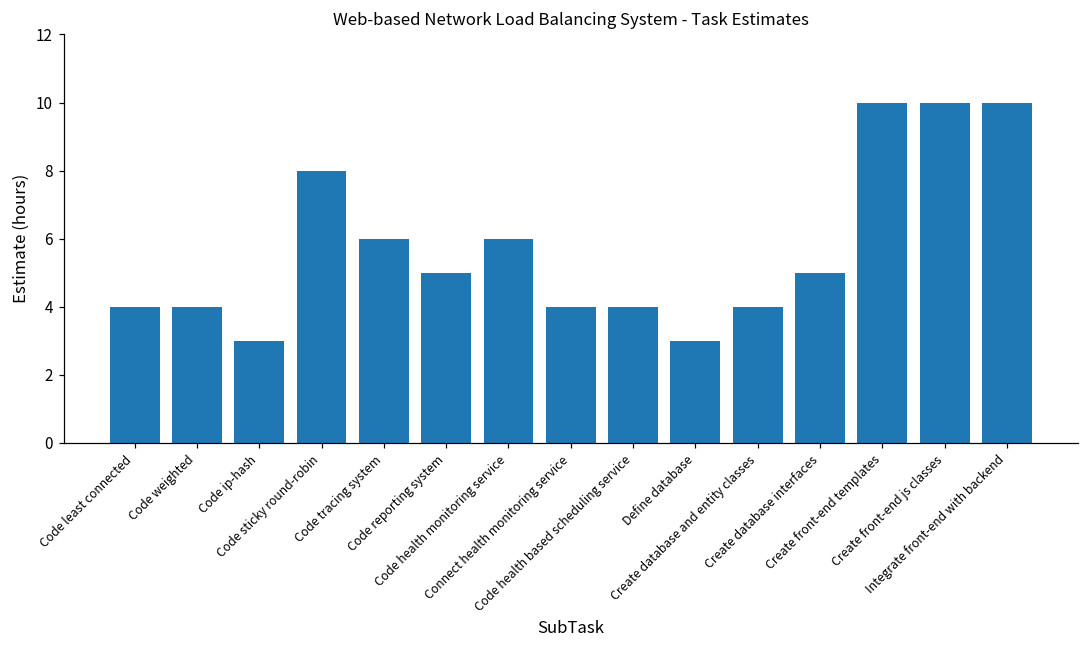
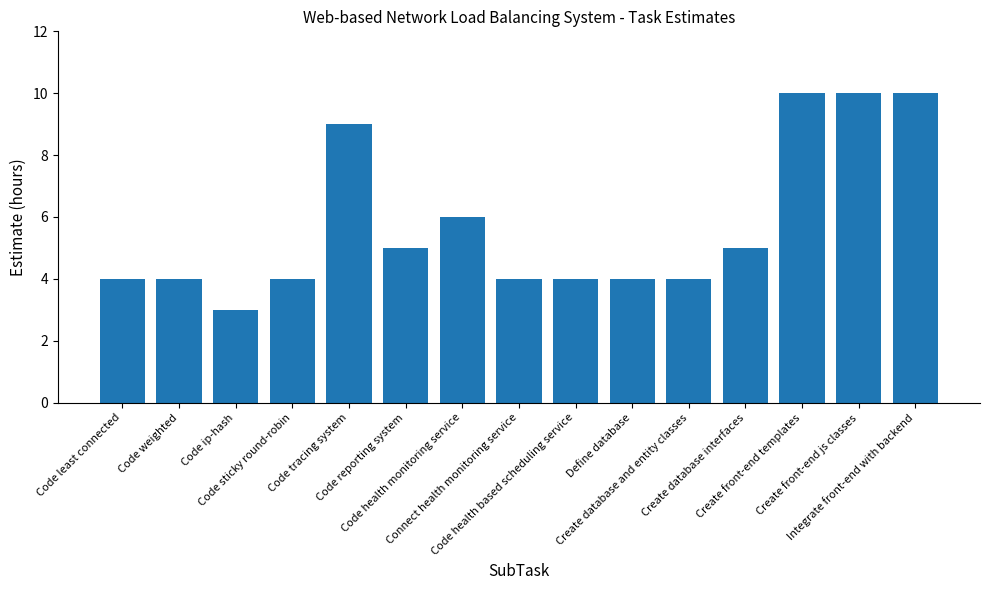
Code sticky round-robin: 8 -> 4
Code tracing system: 6 -> 9
Define database: 3 -> 4
